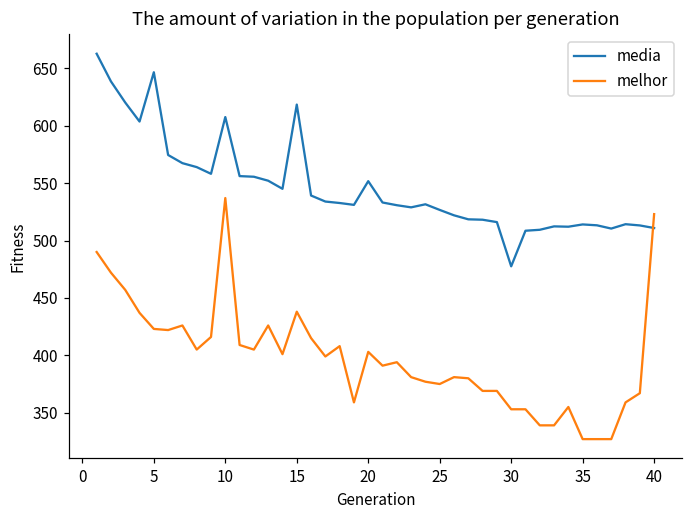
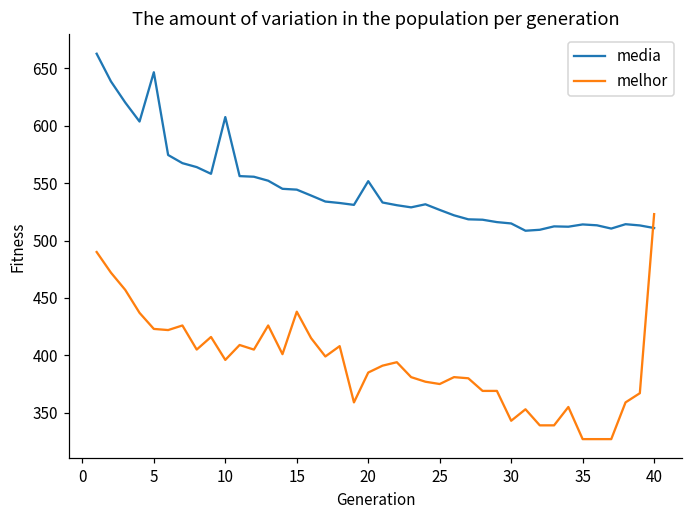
melhor, 10: 537 -> 396
media, 15: 618 -> 544
melhor, 20: 403 -> 385
media, 30: 478 -> 515
melhor, 30: 353 -> 343
